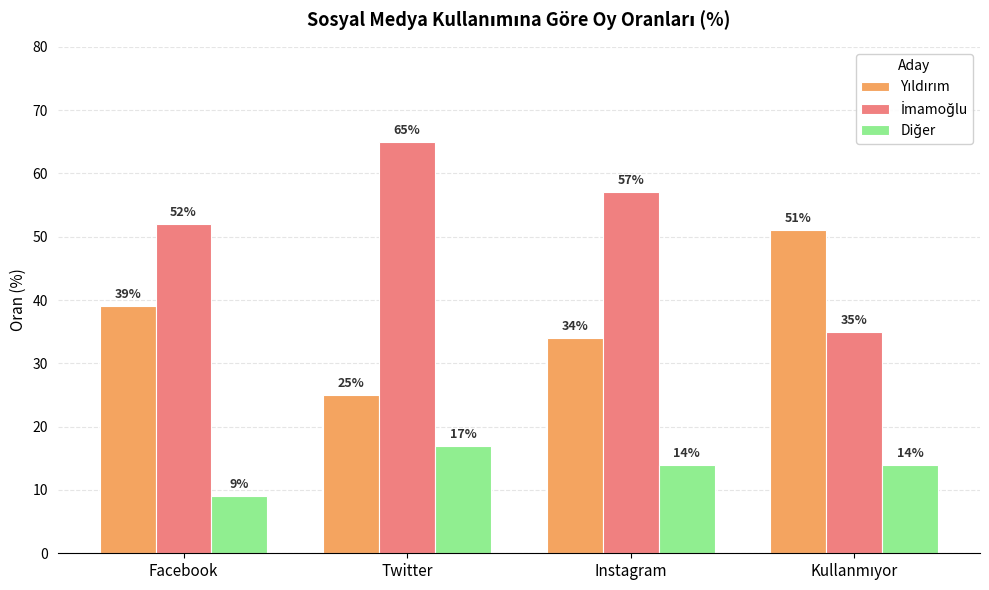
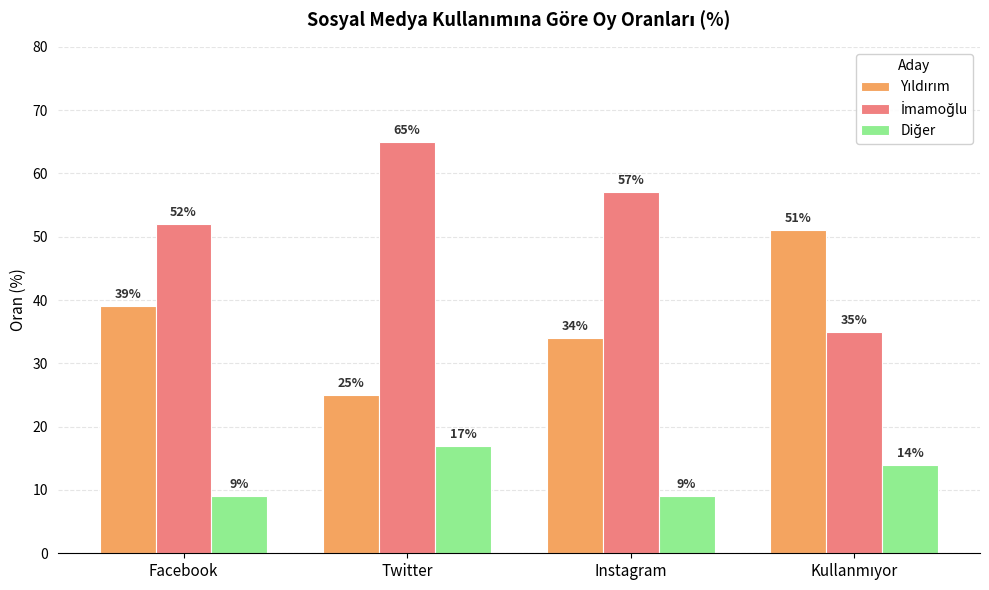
Diğer, Instagram: 14% -> 9%
